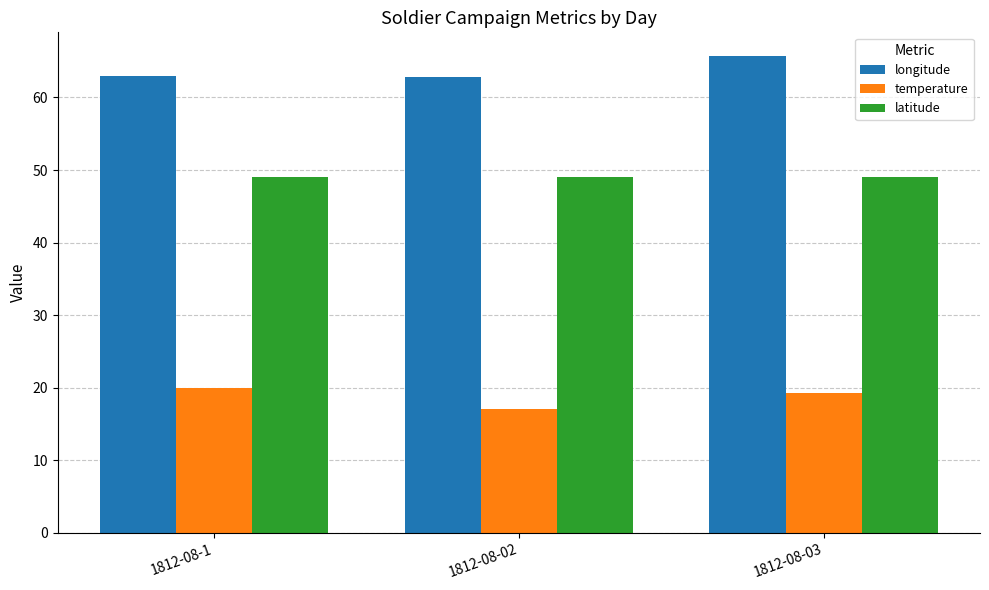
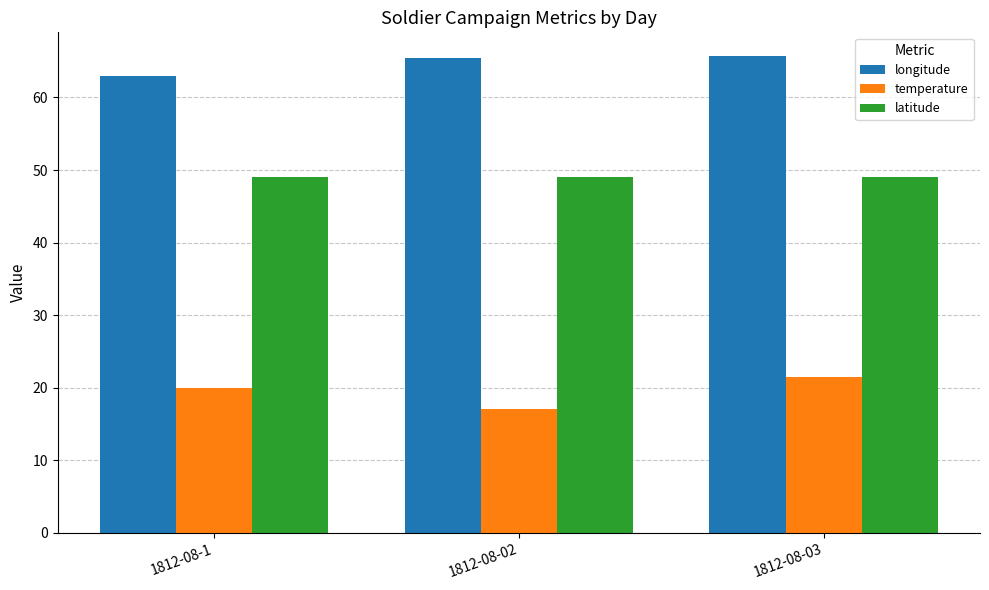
longitude, 1812-08-02: 63 -> 66
temperature, 1812-08-03: 19 -> 22
